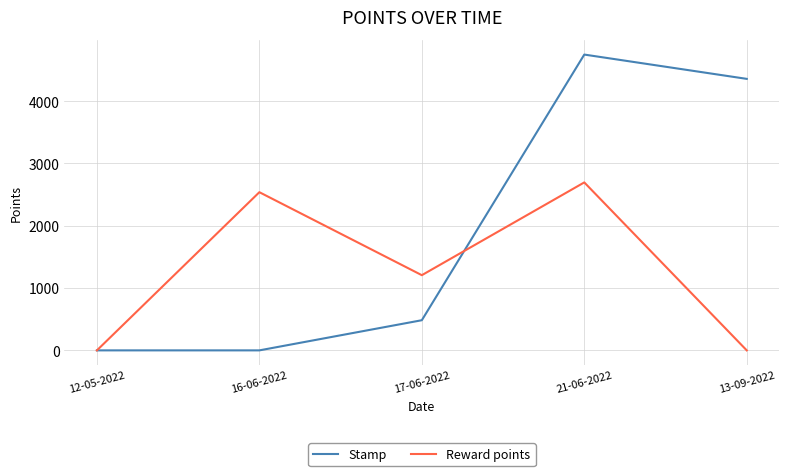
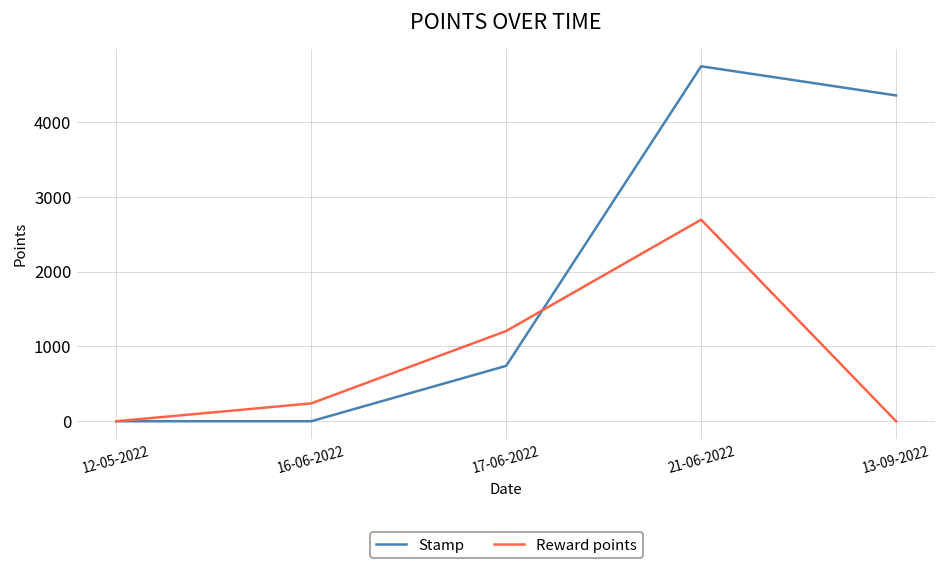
Reward points, 16-06-2022: 2500 -> 200
Stamp, 17-06-2022: 500 -> 700
